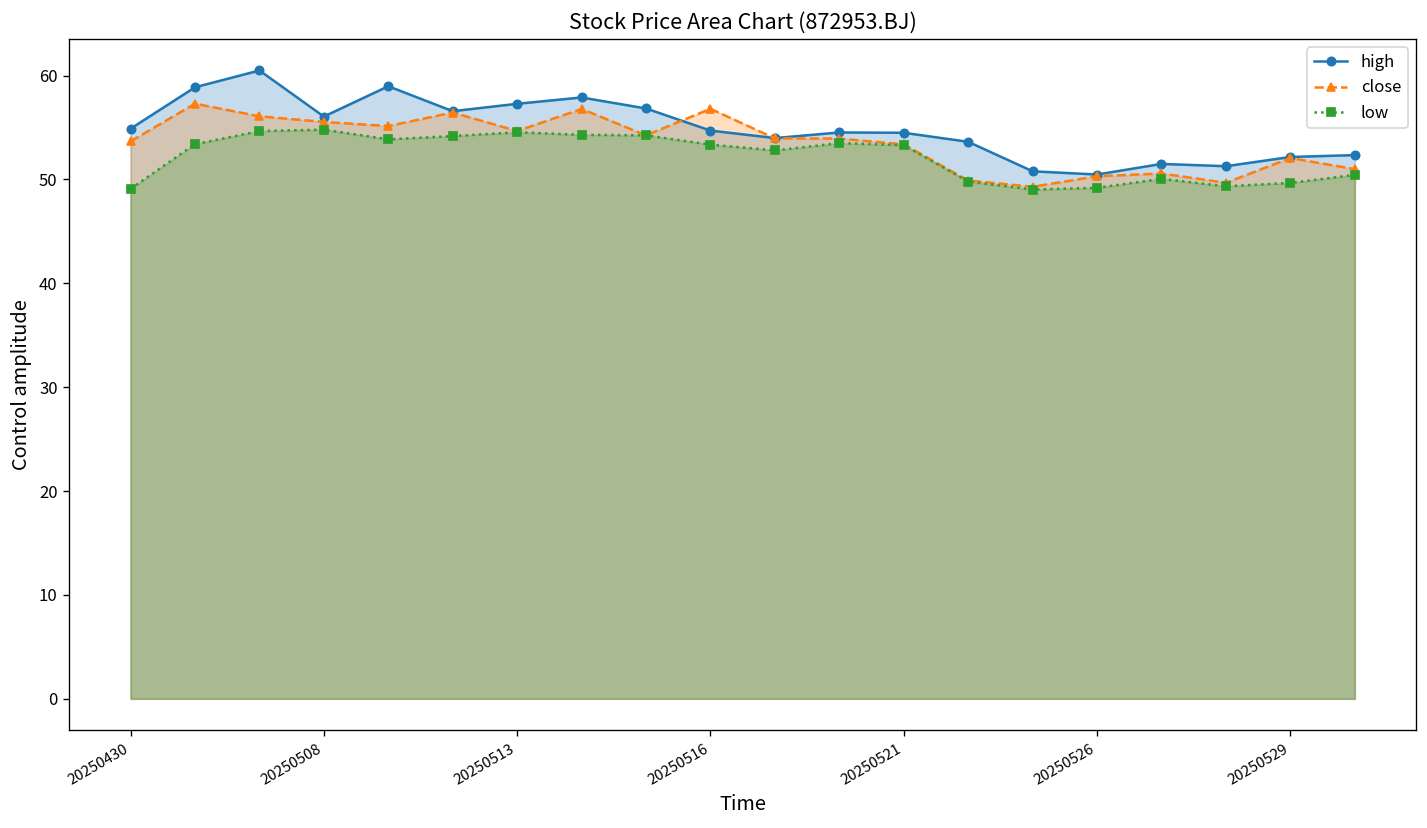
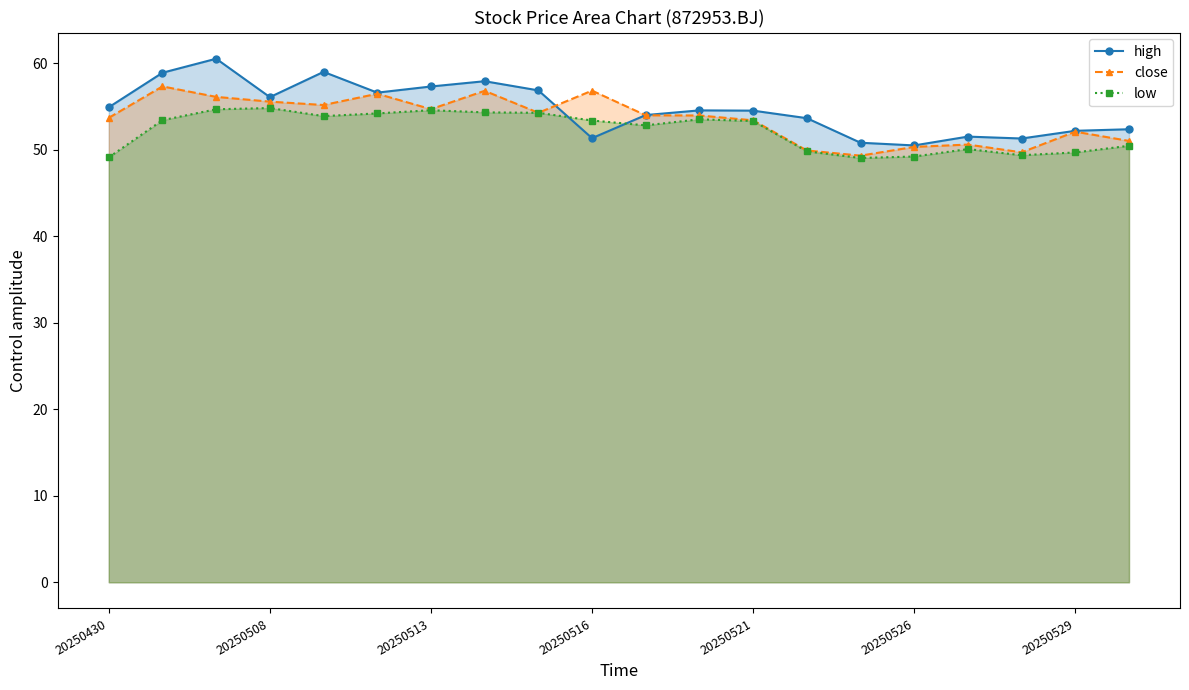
high, 20250516: 55 -> 51
